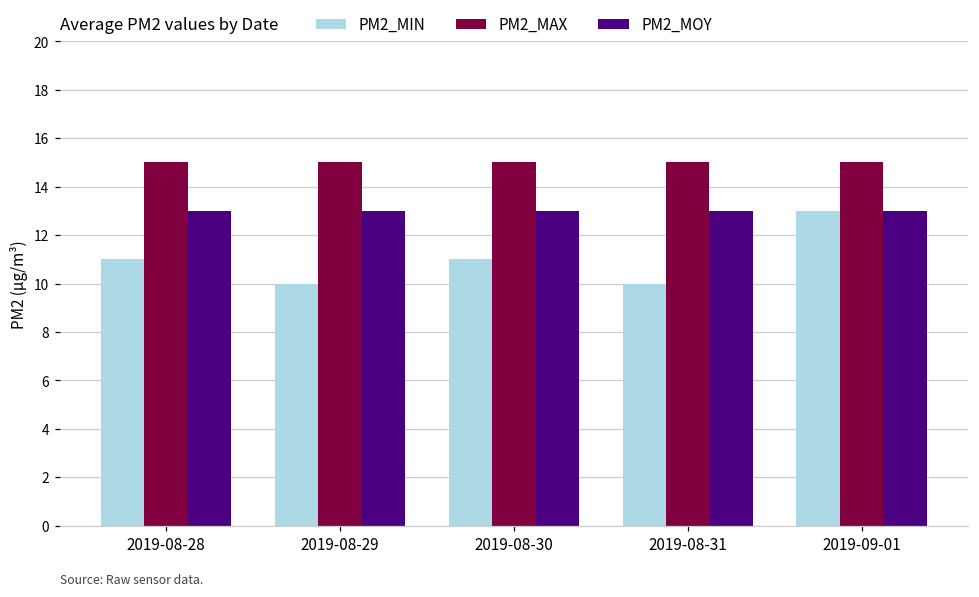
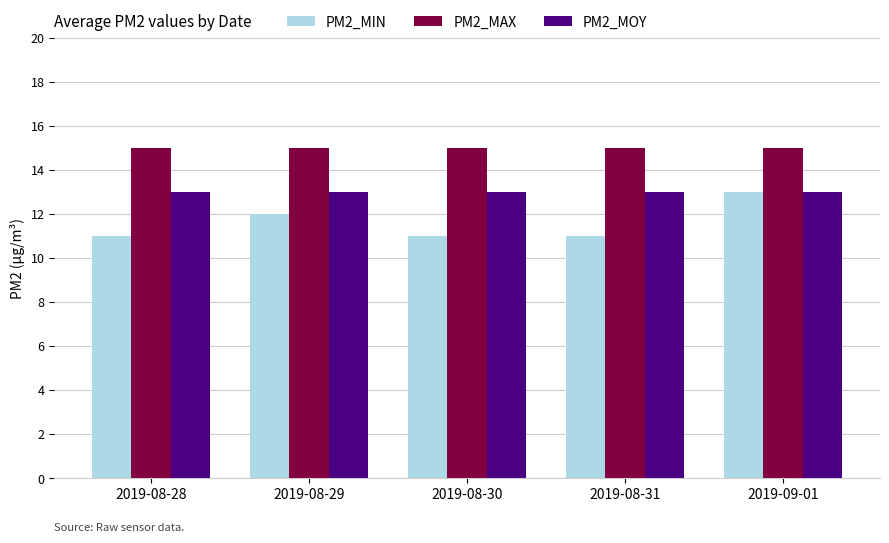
PM2_MIN, 2019-08-29: 10 -> 12
PM2_MIN, 2019-08-31: 10 -> 11
